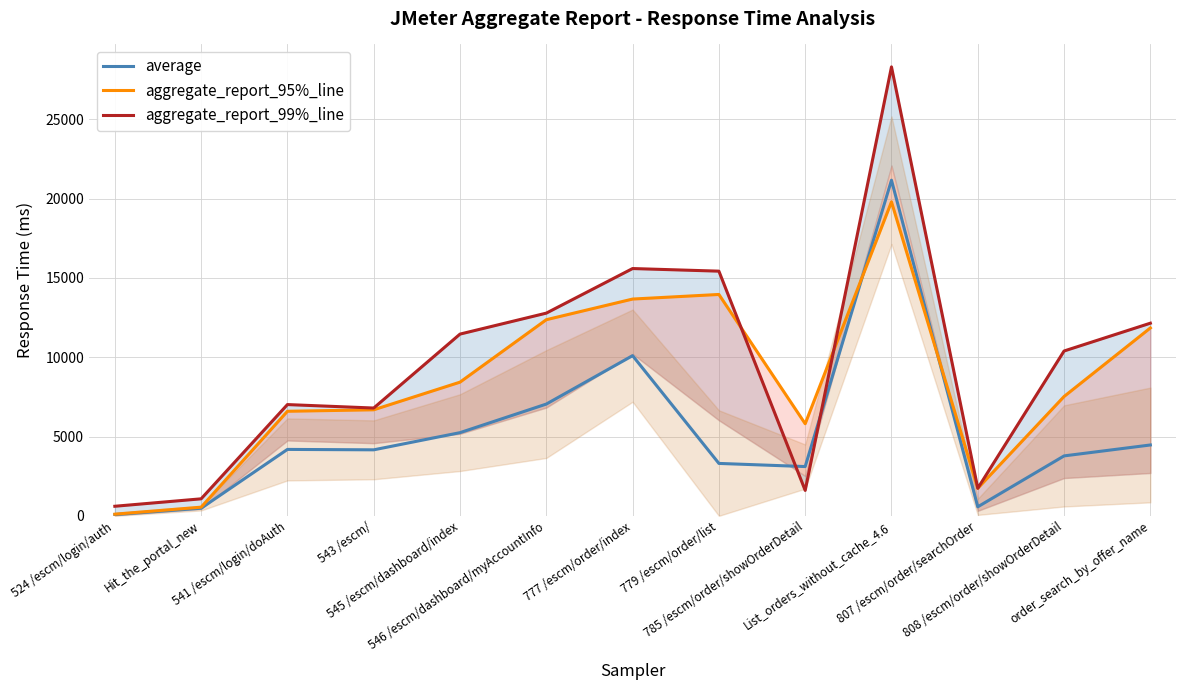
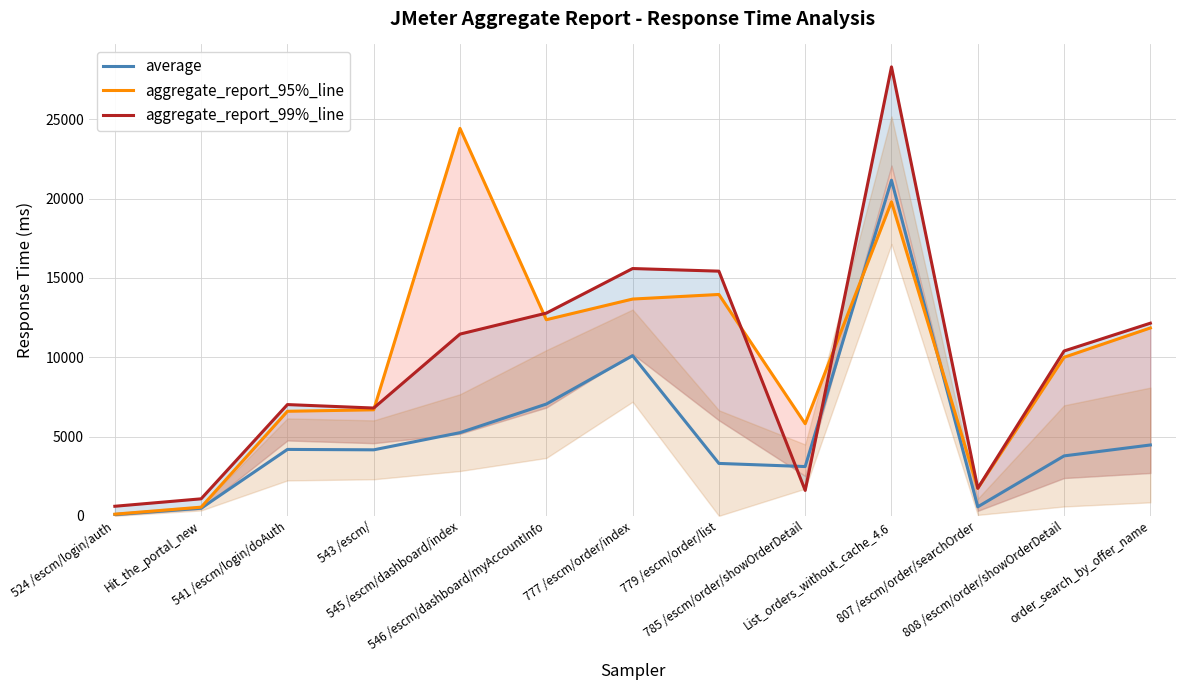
aggregate_report_95%_line, 545 /escm/dashboard/index: 8400 -> 24400
aggregate_report_95%_line, 808 /escm/order/showOrderDetail: 7500 -> 10000
